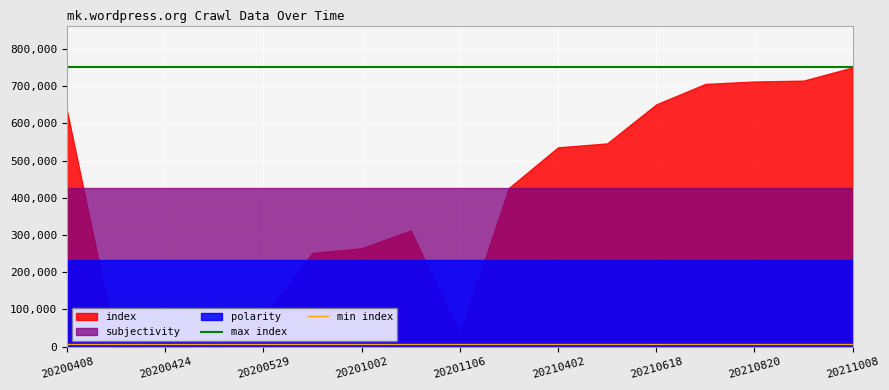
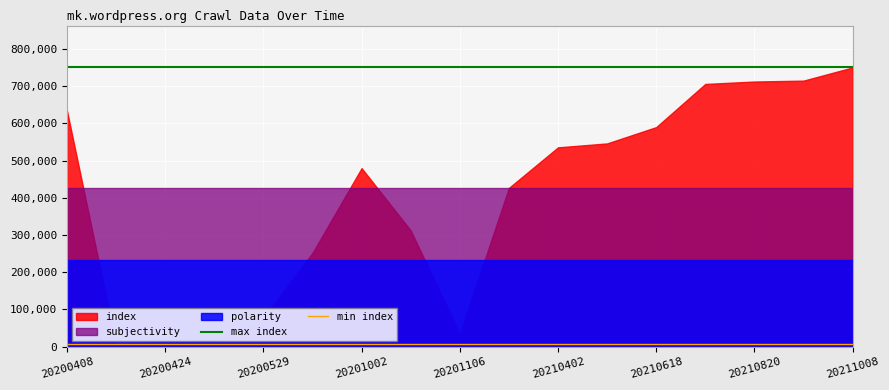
index, 20201002: 260,000 -> 480,000
index, 20210618: 650,000 -> 590,000
